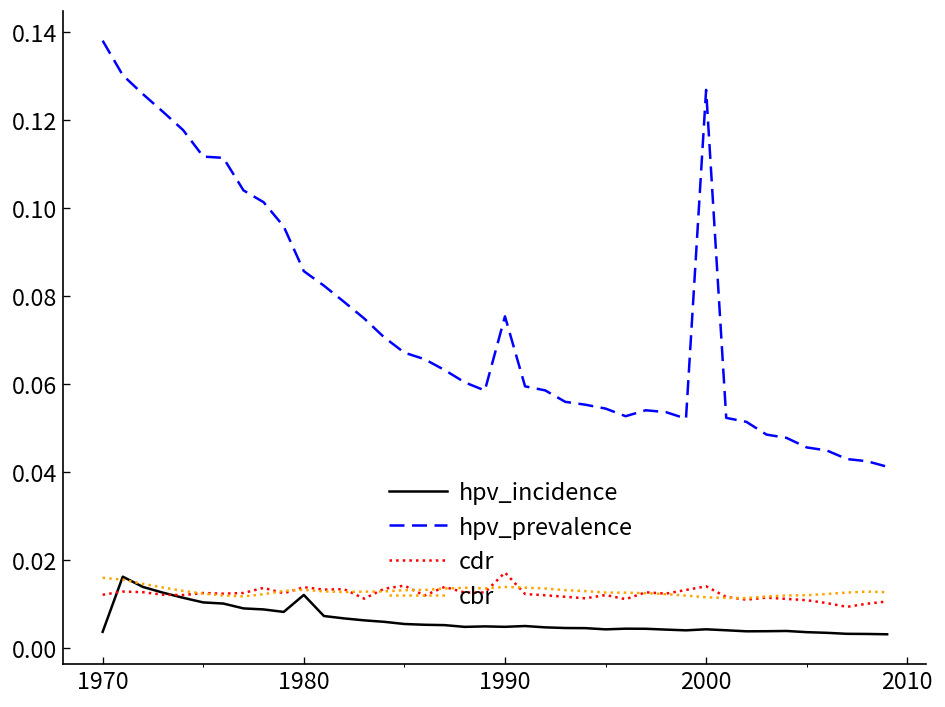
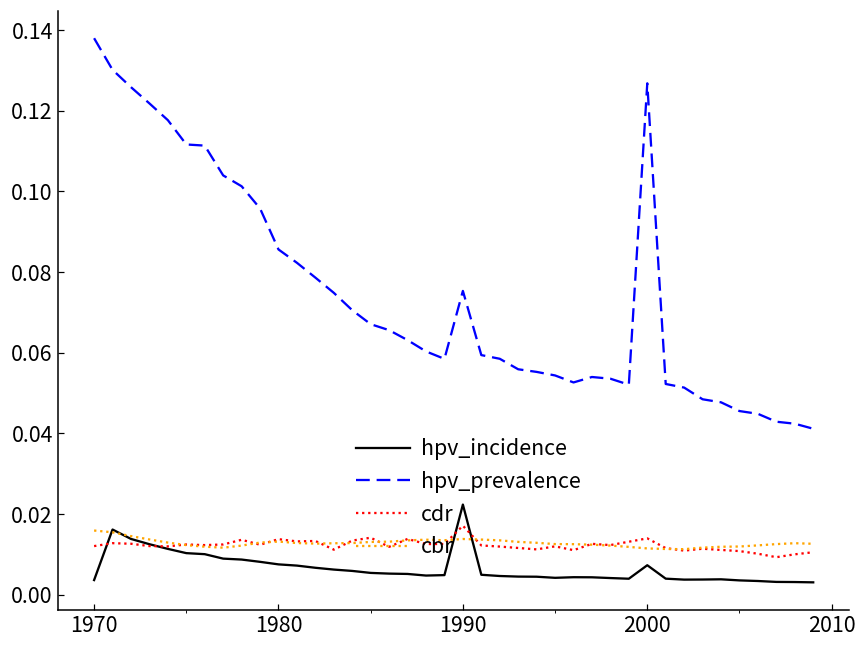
hpv_incidence, 1980: 0.012 -> 0.008
hpv_incidence, 1990: 0.005 -> 0.022
hpv_incidence, 2000: 0.004 -> 0.007
